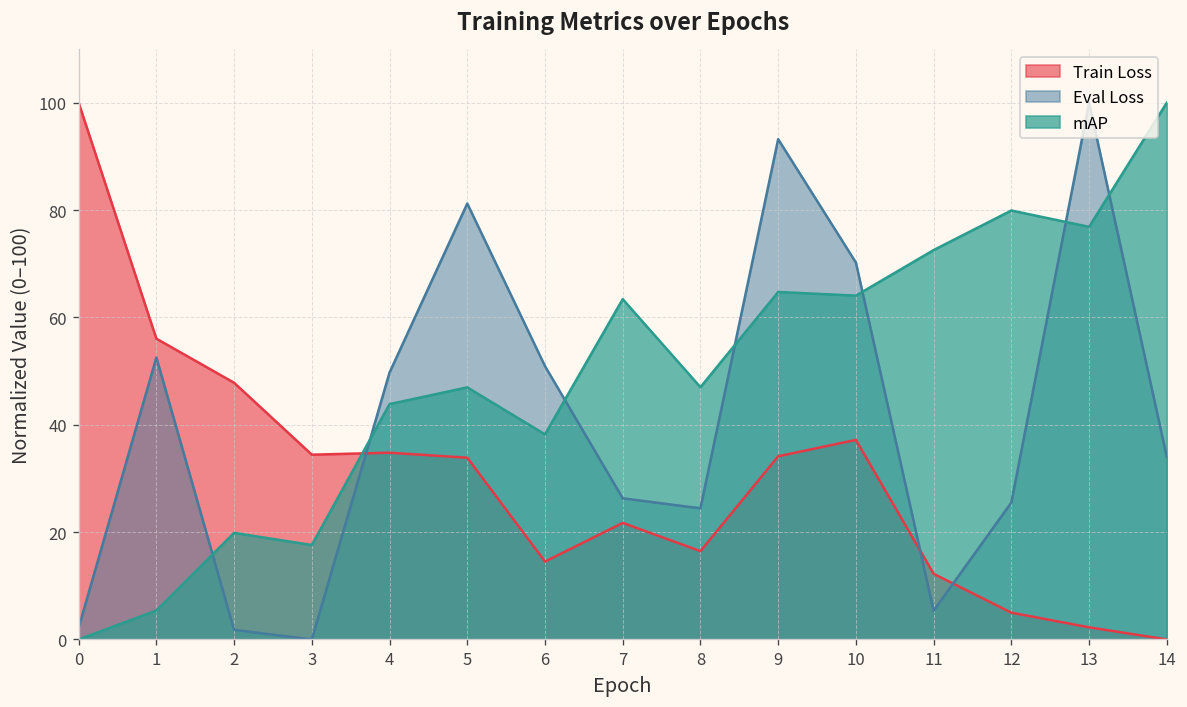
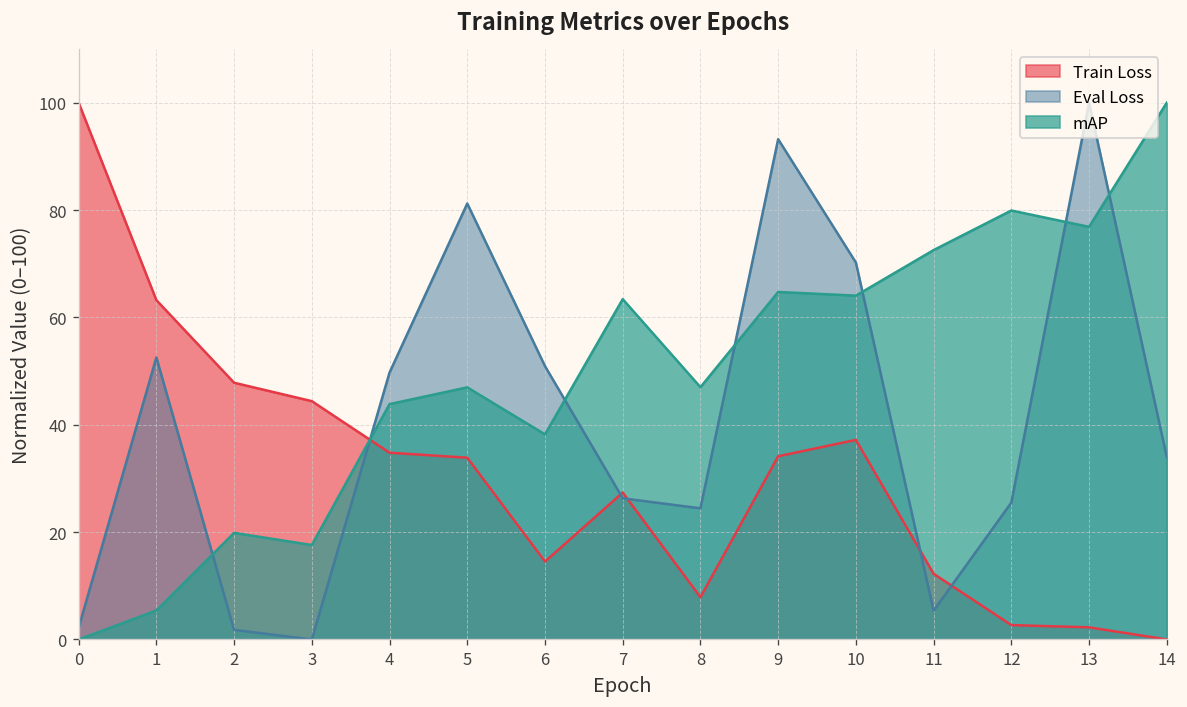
Train Loss, 1: 56 -> 63
Train Loss, 3: 34 -> 44
Train Loss, 7: 22 -> 27
Train Loss, 8: 16 -> 8
Train Loss, 12: 5 -> 3
